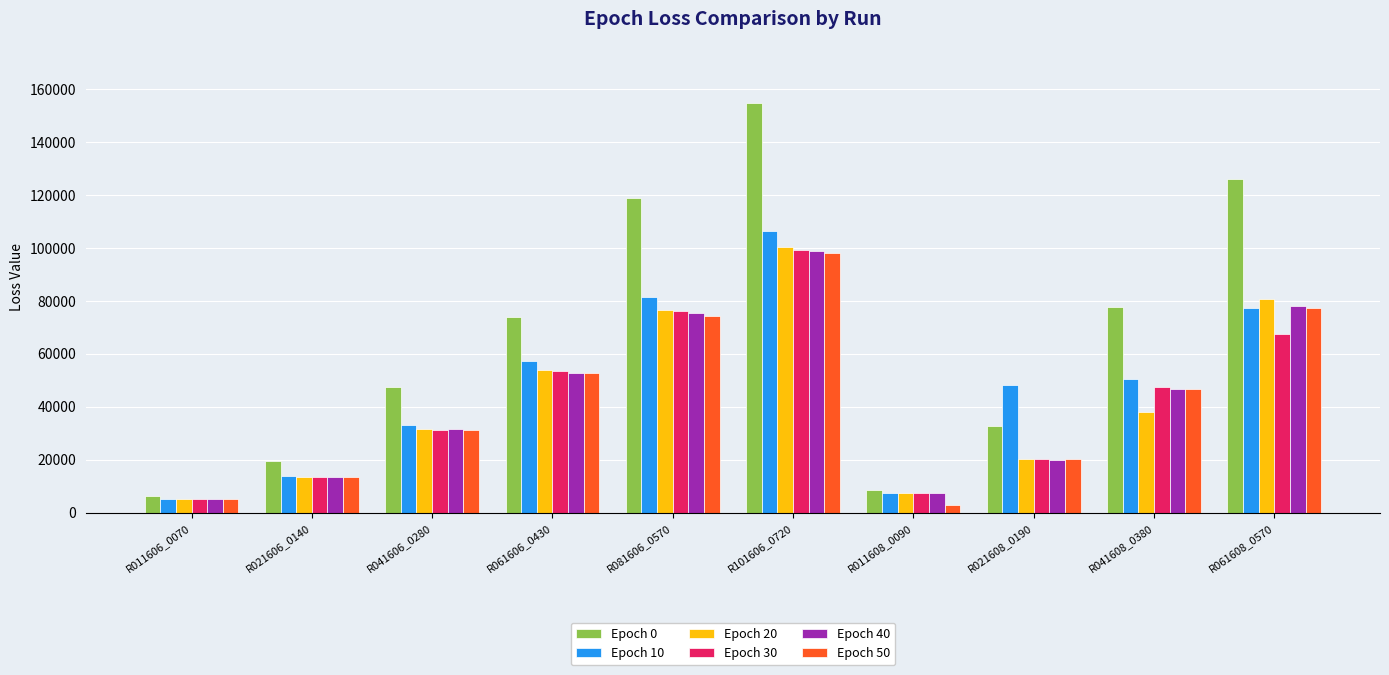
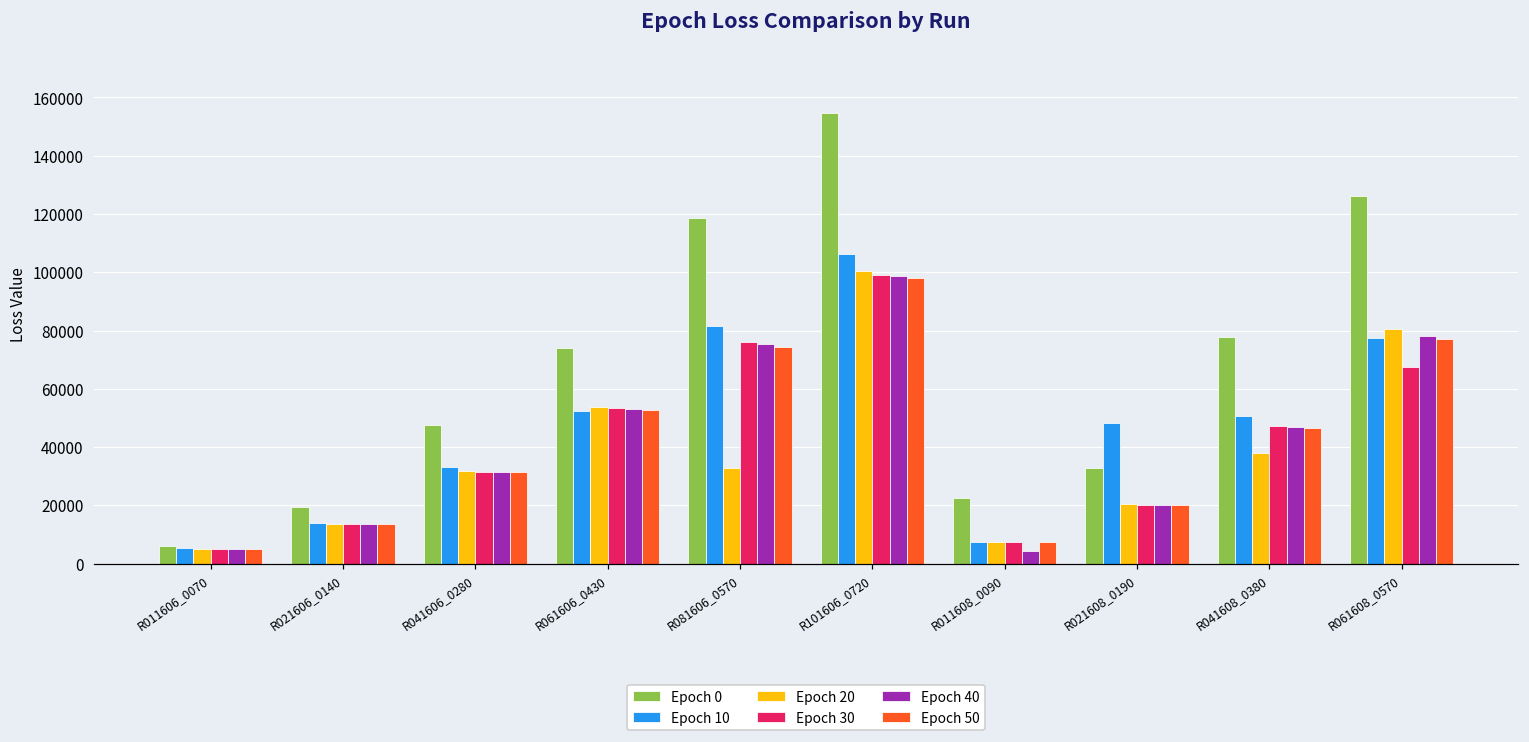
Epoch 10, R061606_0430: 57000 -> 52000
Epoch 20, R081606_0570: 77000 -> 33000
Epoch 0, R011608_0090: 9000 -> 22000
Epoch 40, R011608_0090: 7000 -> 4000
Epoch 50, R011608_0090: 3000 -> 7000
